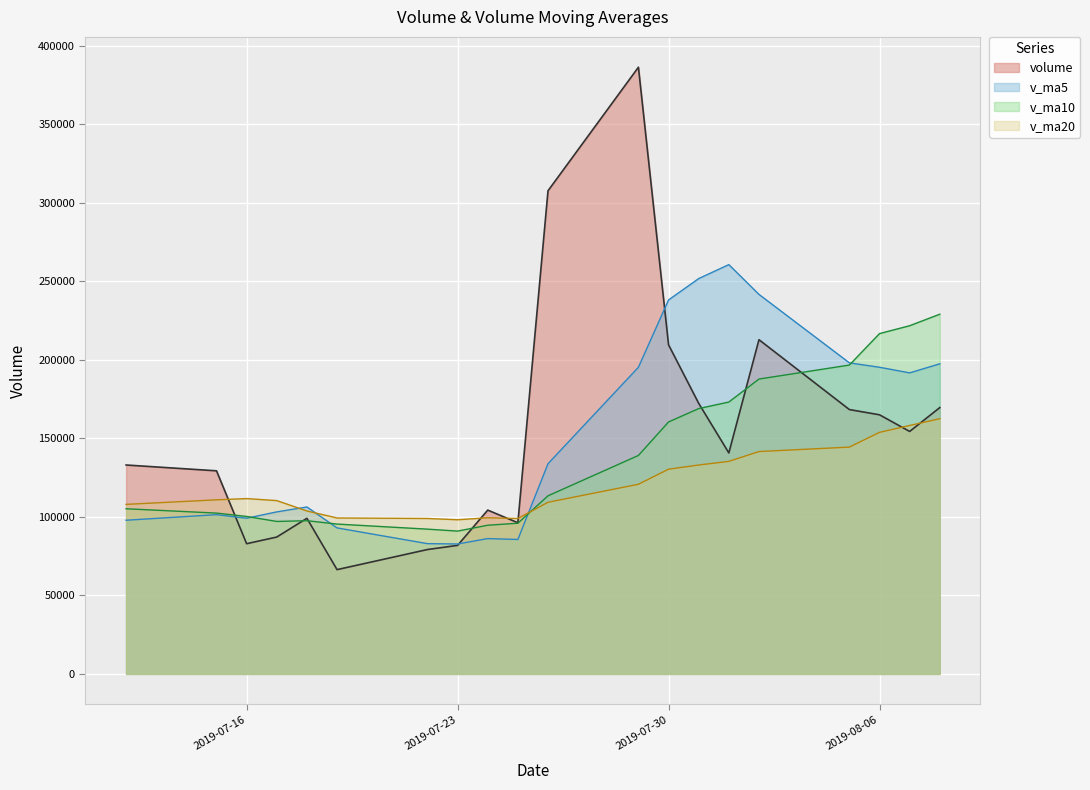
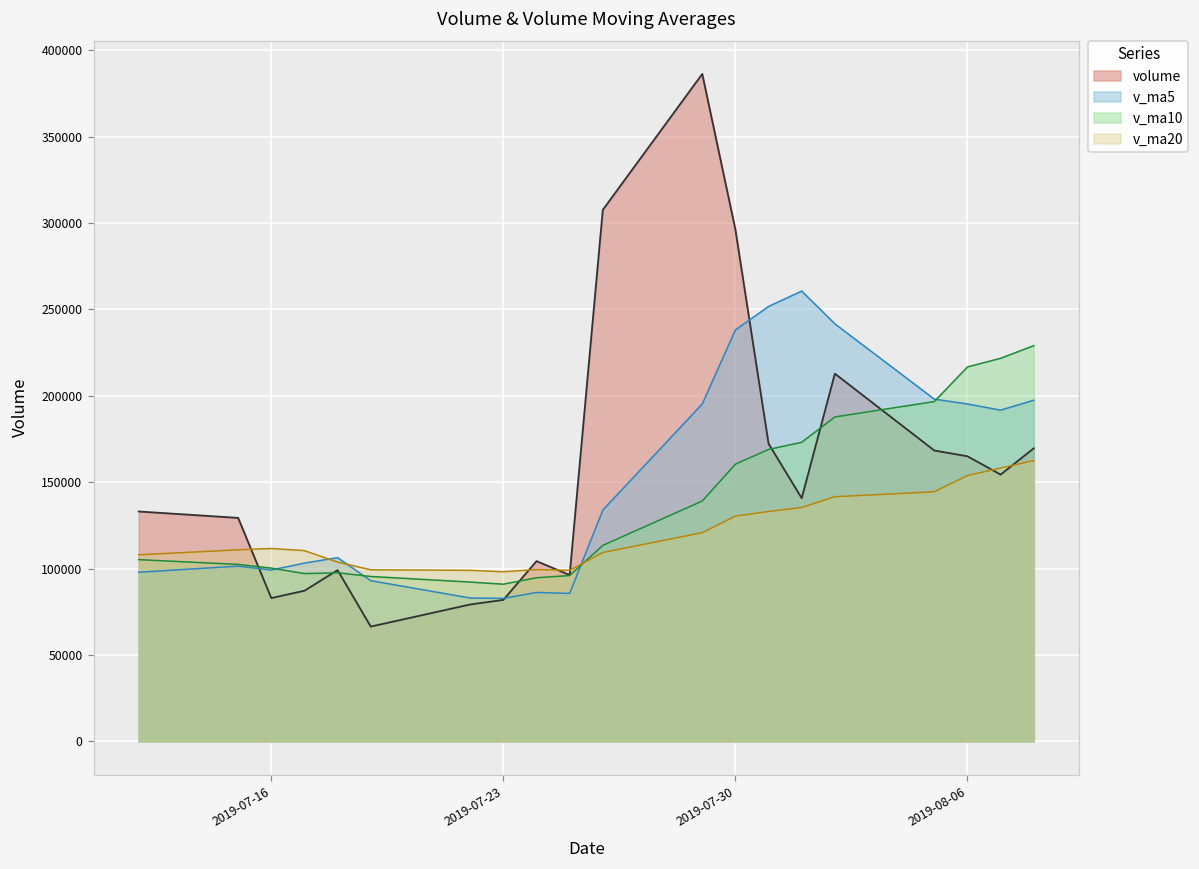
volume, 2019-07-30: 209000 -> 296000
